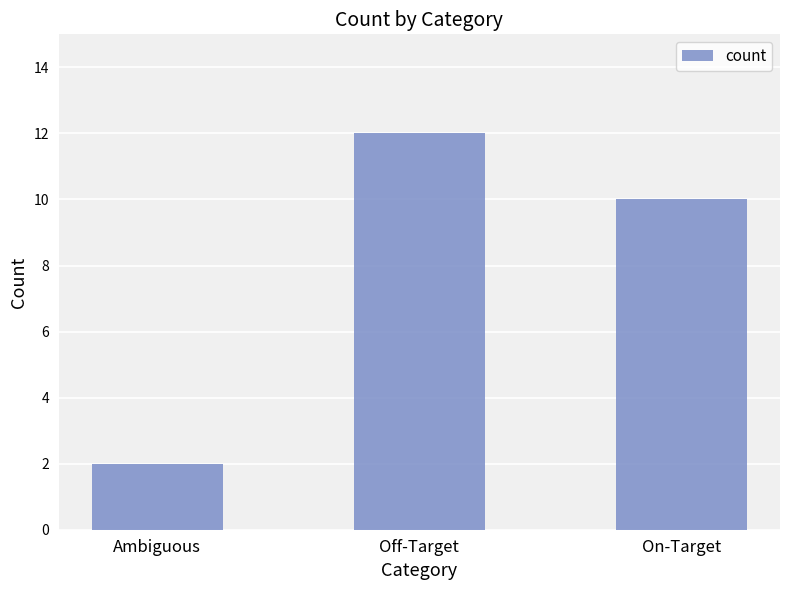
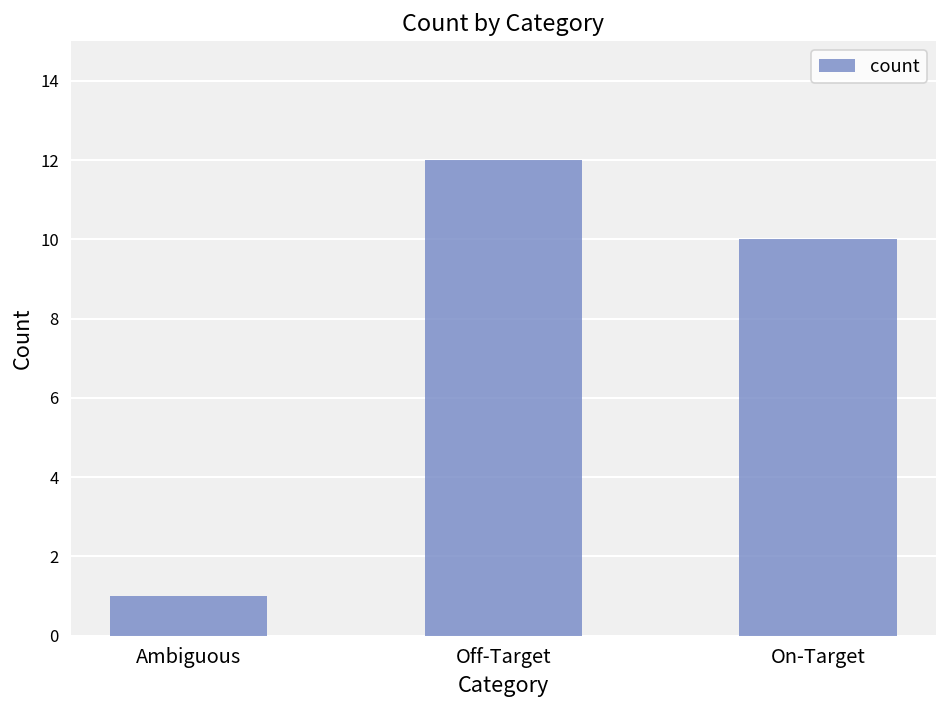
Ambiguous: 2 -> 1
